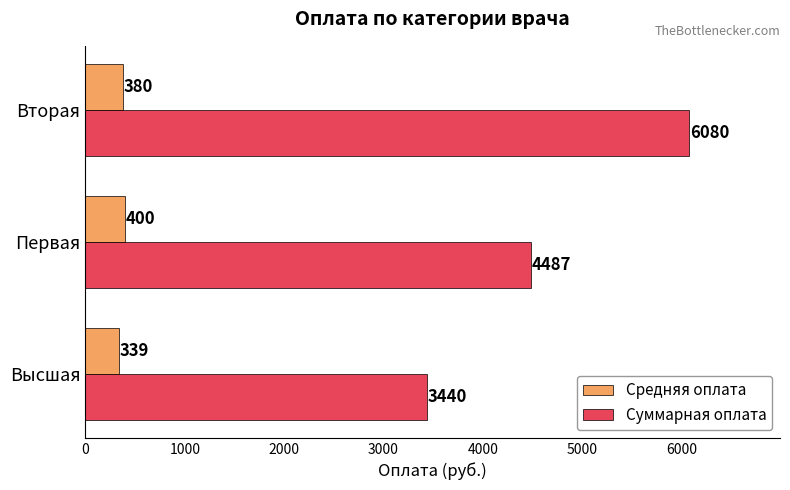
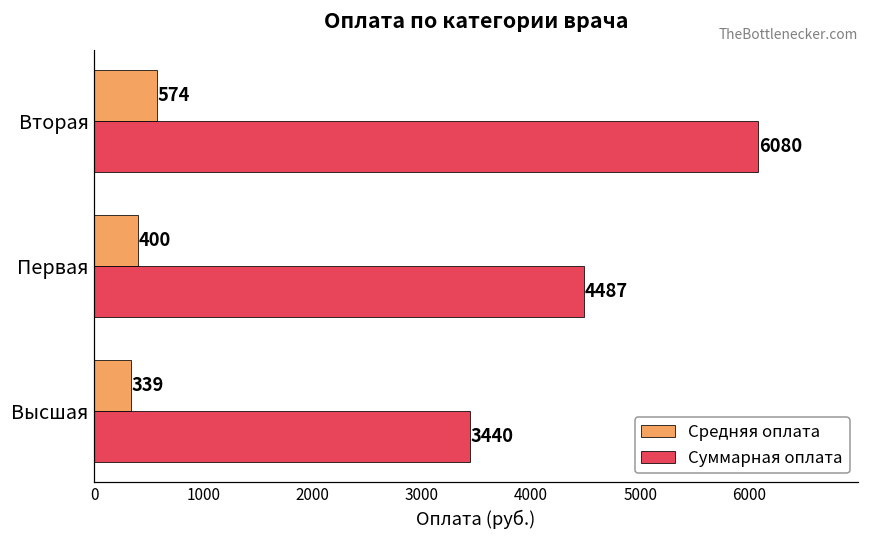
Средняя оплата, Вторая: 380 -> 574
